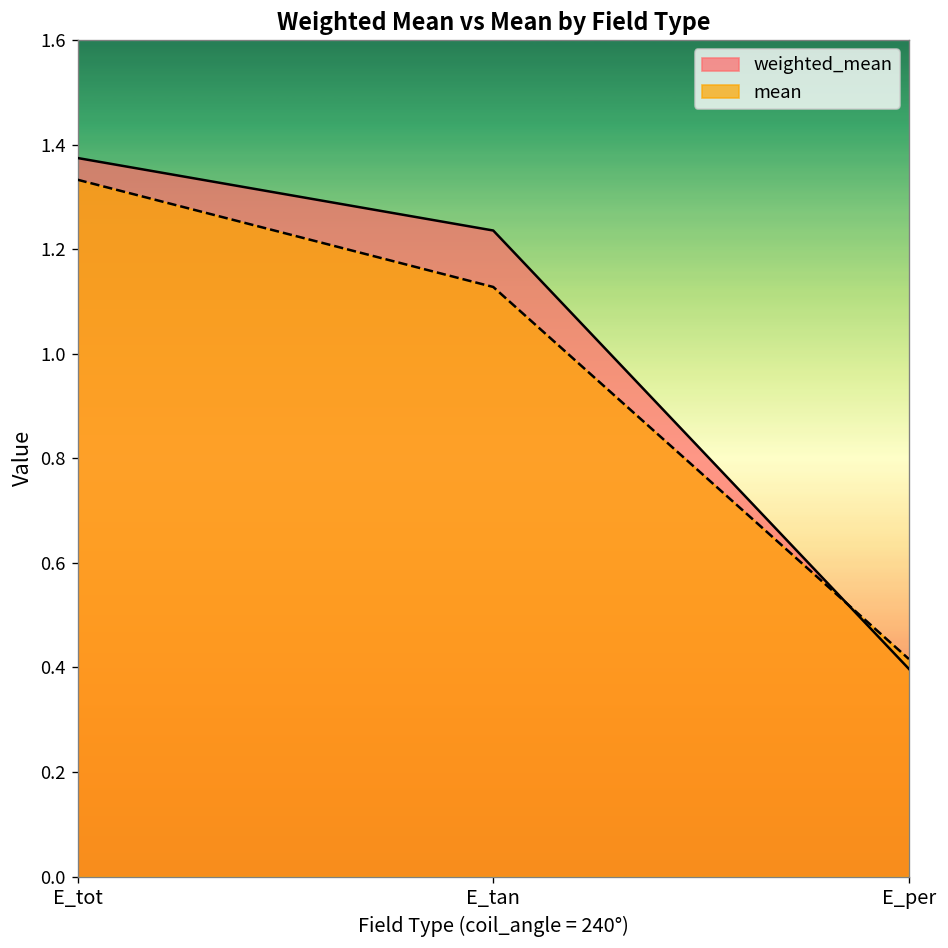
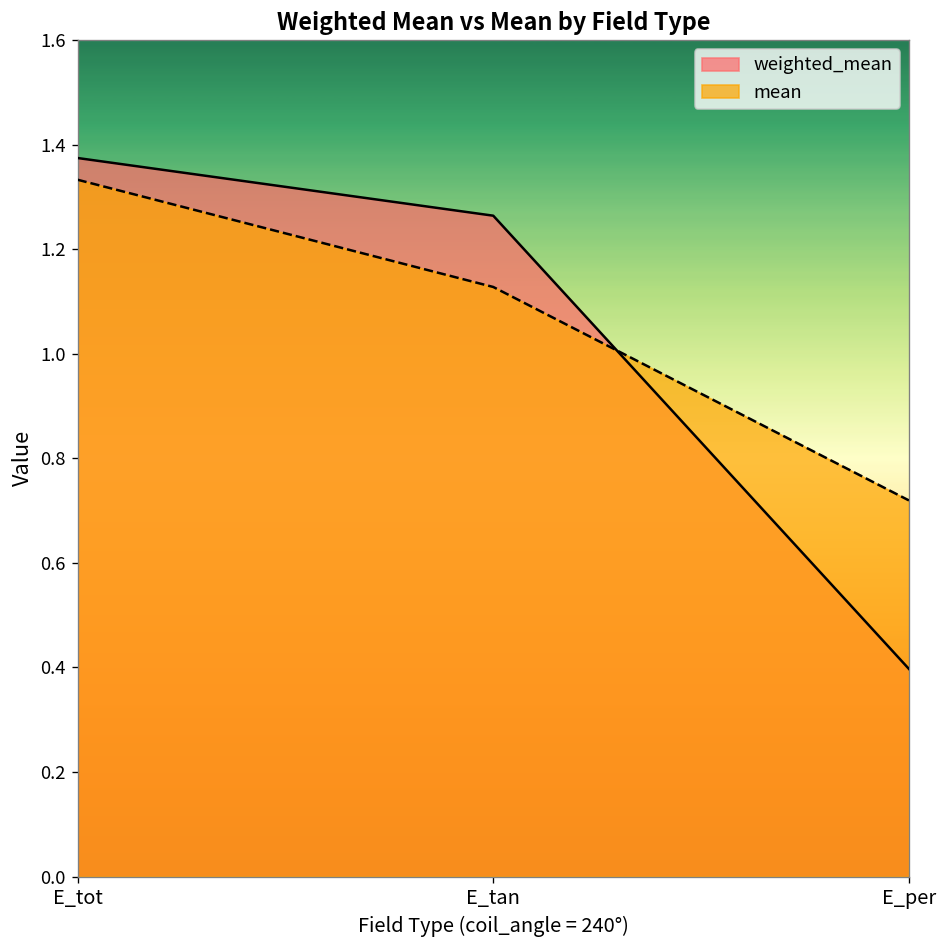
weighted_mean, E_tan: 1.24 -> 1.26
mean, E_per: 0.42 -> 0.72
